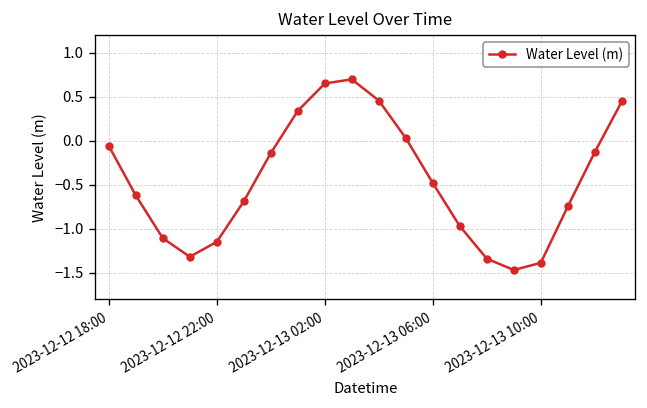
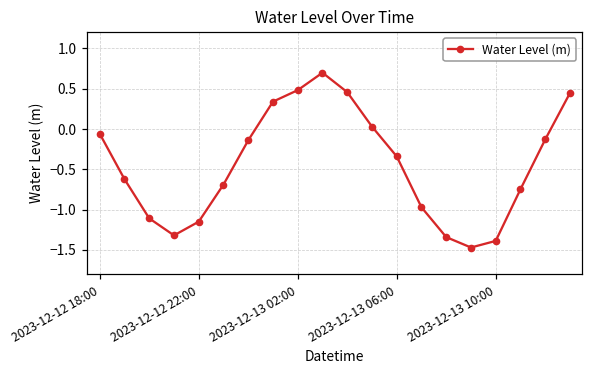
2023-12-13 02:00: 0.7 -> 0.5
2023-12-13 06:00: -0.5 -> -0.3
